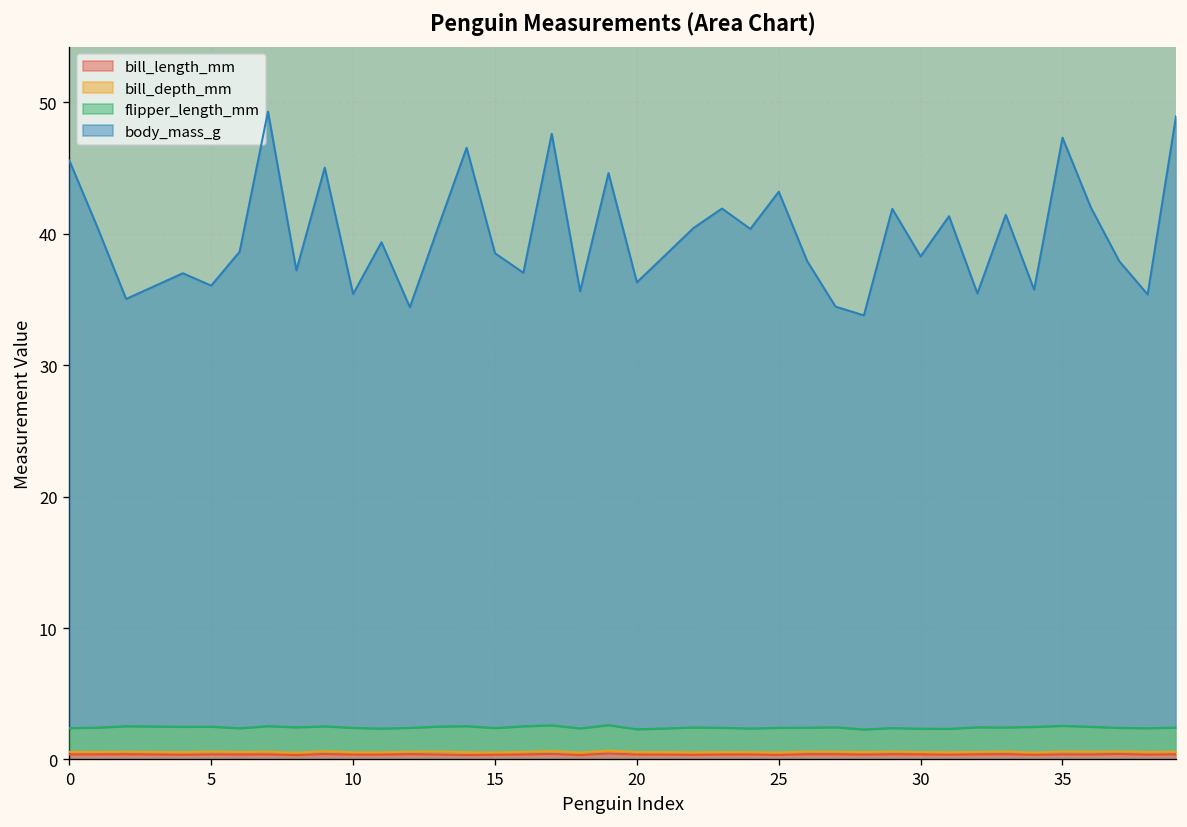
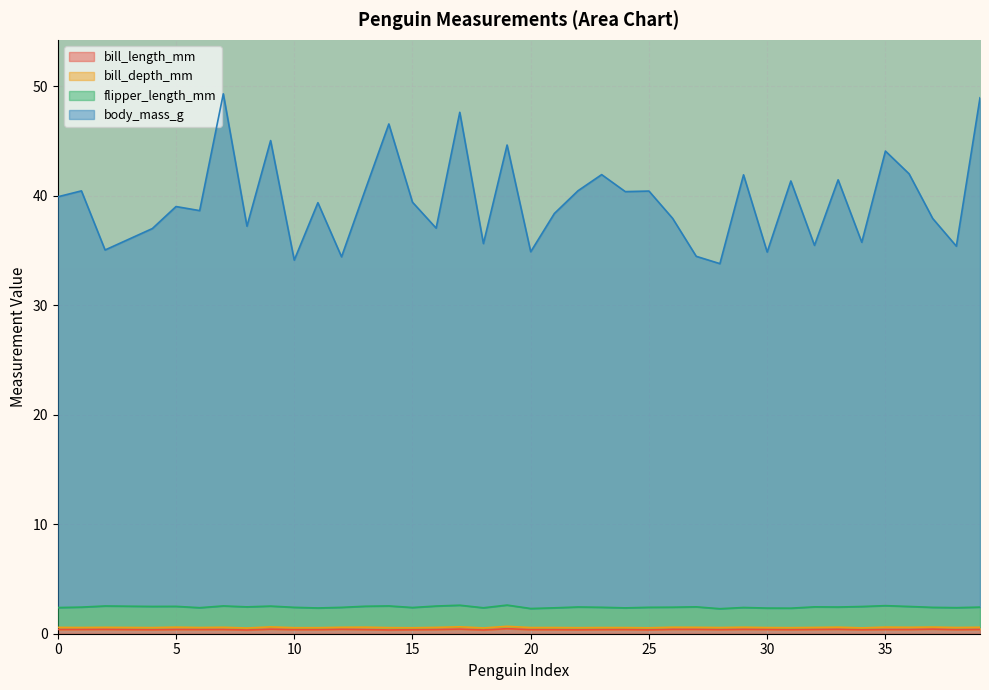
body_mass_g, 0: 43.2 -> 37.5
body_mass_g, 5: 33.6 -> 36.5
body_mass_g, 10: 33.0 -> 31.7
body_mass_g, 15: 36.1 -> 37.0
body_mass_g, 20: 34.0 -> 32.6
body_mass_g, 25: 40.8 -> 38.0
body_mass_g, 30: 35.9 -> 32.5
body_mass_g, 35: 44.7 -> 41.5
